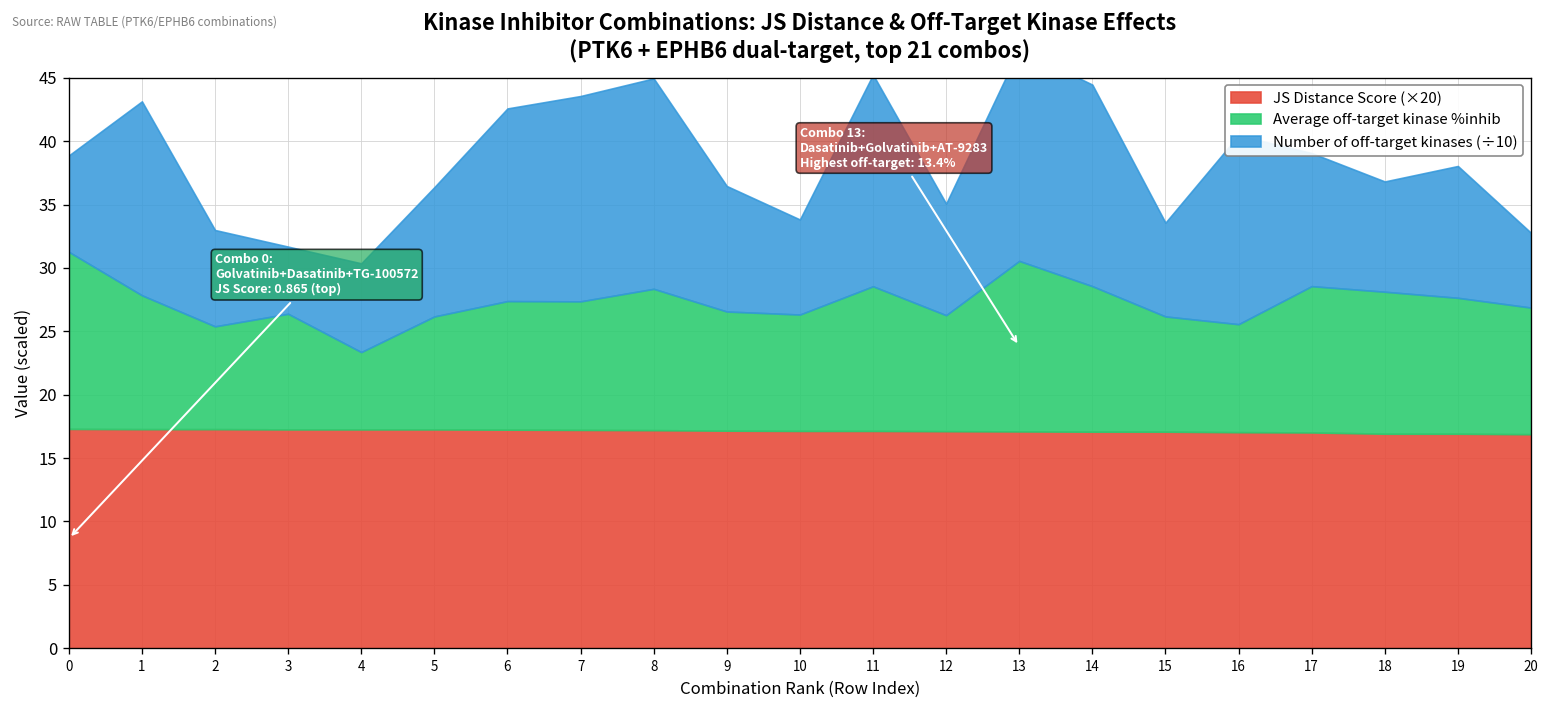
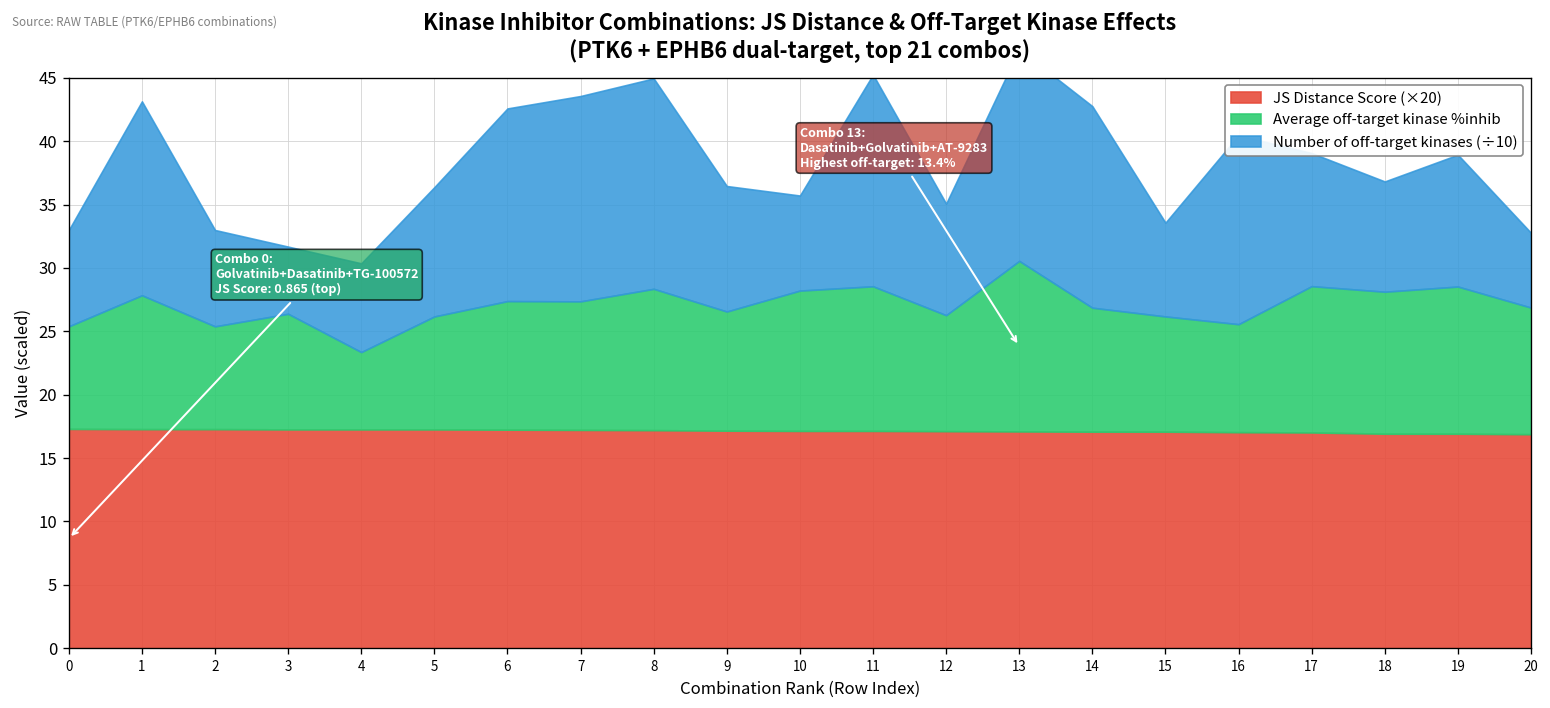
Average off-target kinase %inhib, 0: 14.0 -> 8.1
Average off-target kinase %inhib, 10: 9.2 -> 11.1
Average off-target kinase %inhib, 14: 11.5 -> 9.8
Average off-target kinase %inhib, 19: 10.7 -> 11.6
